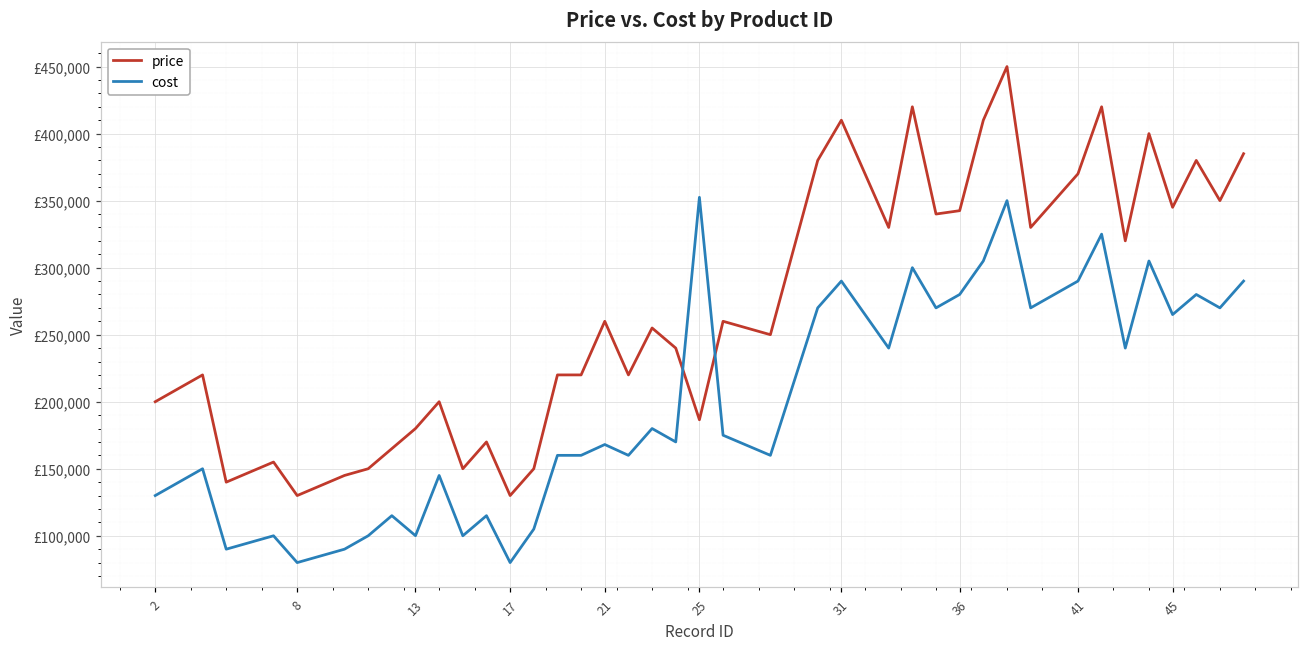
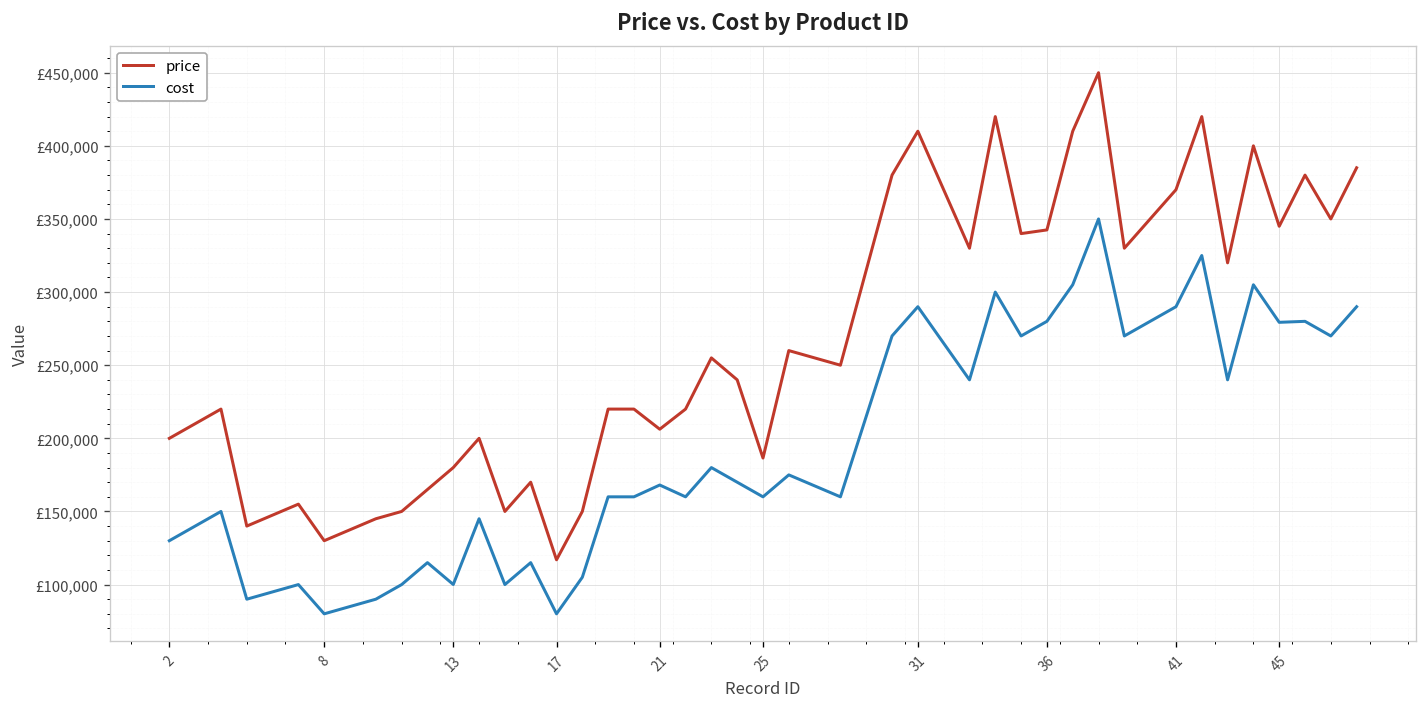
price, 17: £130,000 -> £117,000
price, 21: £260,000 -> £206,000
cost, 25: £352,000 -> £160,000
cost, 45: £265,000 -> £279,000
